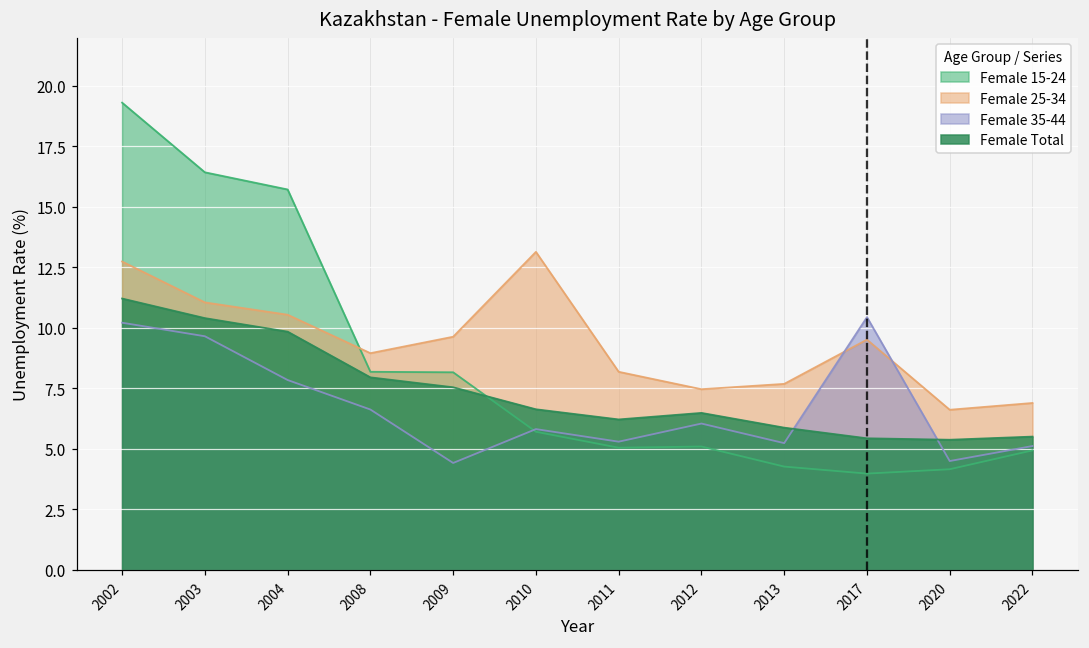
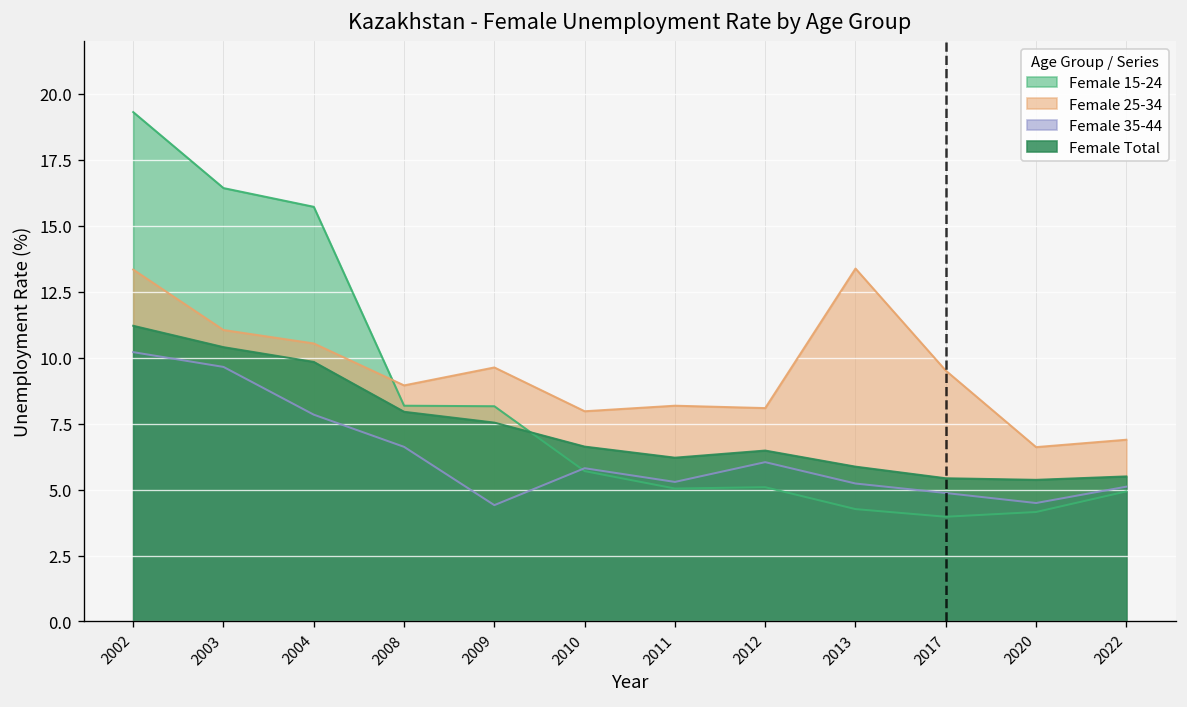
Female 25-34, 2002: 12.7 -> 13.3
Female 25-34, 2010: 13.1 -> 8.0
Female 25-34, 2012: 7.5 -> 8.1
Female 25-34, 2013: 7.7 -> 13.4
Female 35-44, 2017: 10.4 -> 4.9
